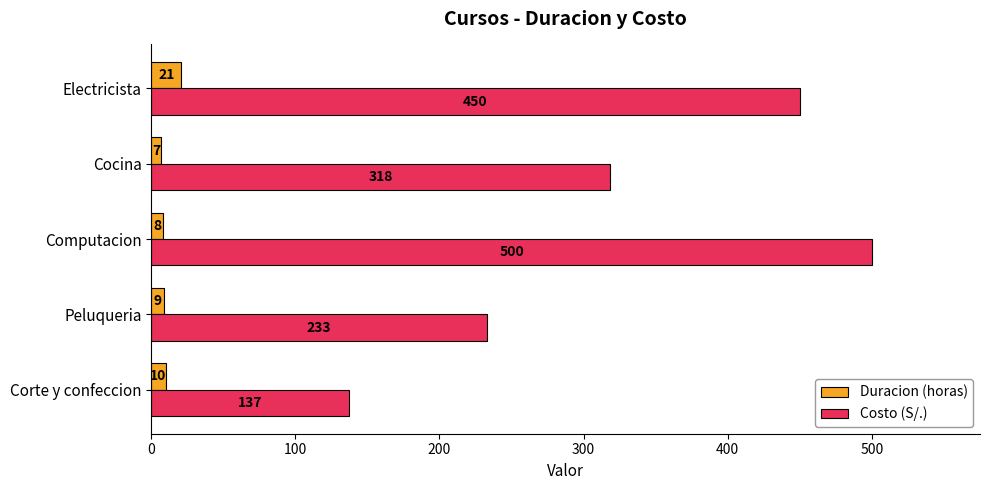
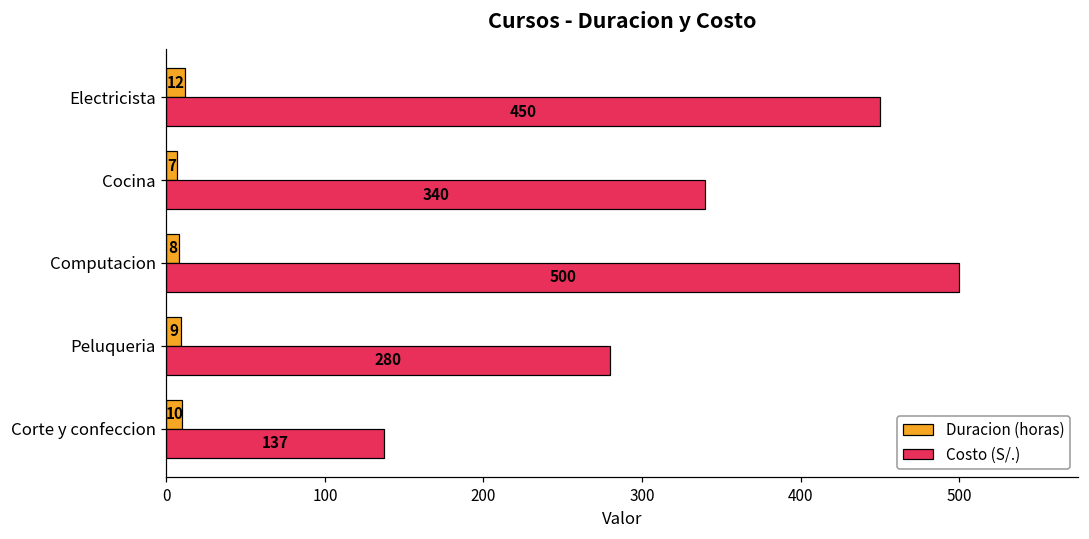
Duracion (horas), Electricista: 21 -> 12
Costo (S/.), Cocina: 318 -> 340
Costo (S/.), Peluqueria: 233 -> 280
